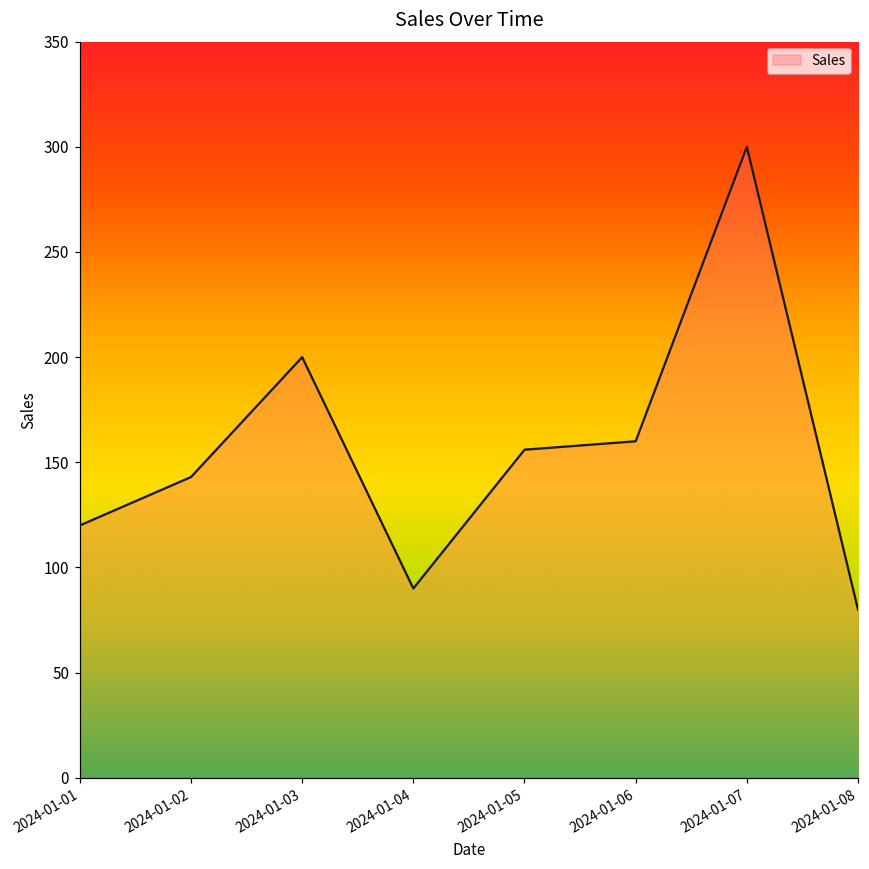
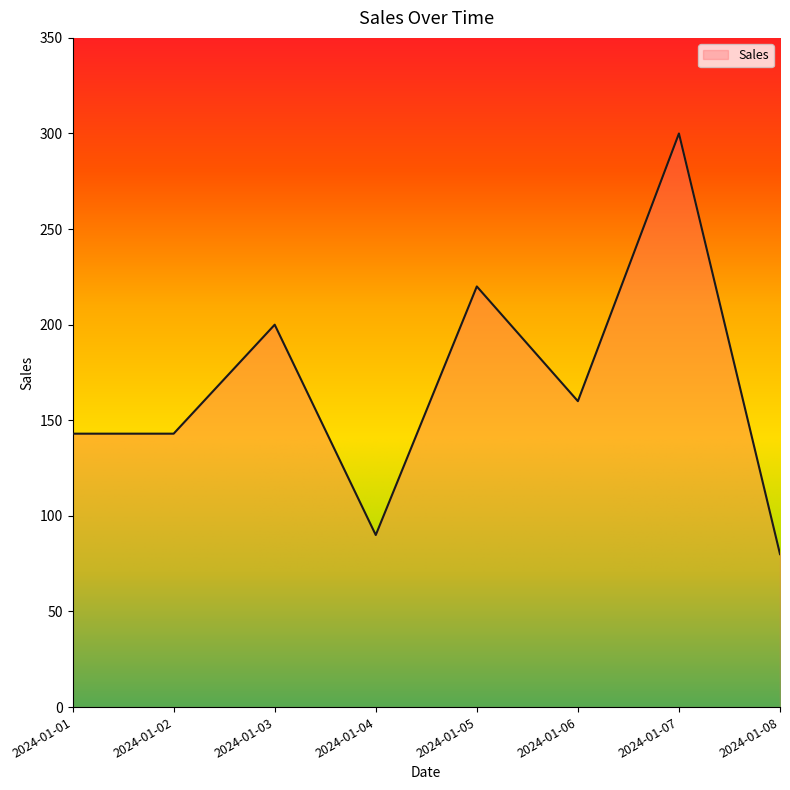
2024-01-01: 120 -> 143
2024-01-05: 156 -> 220
